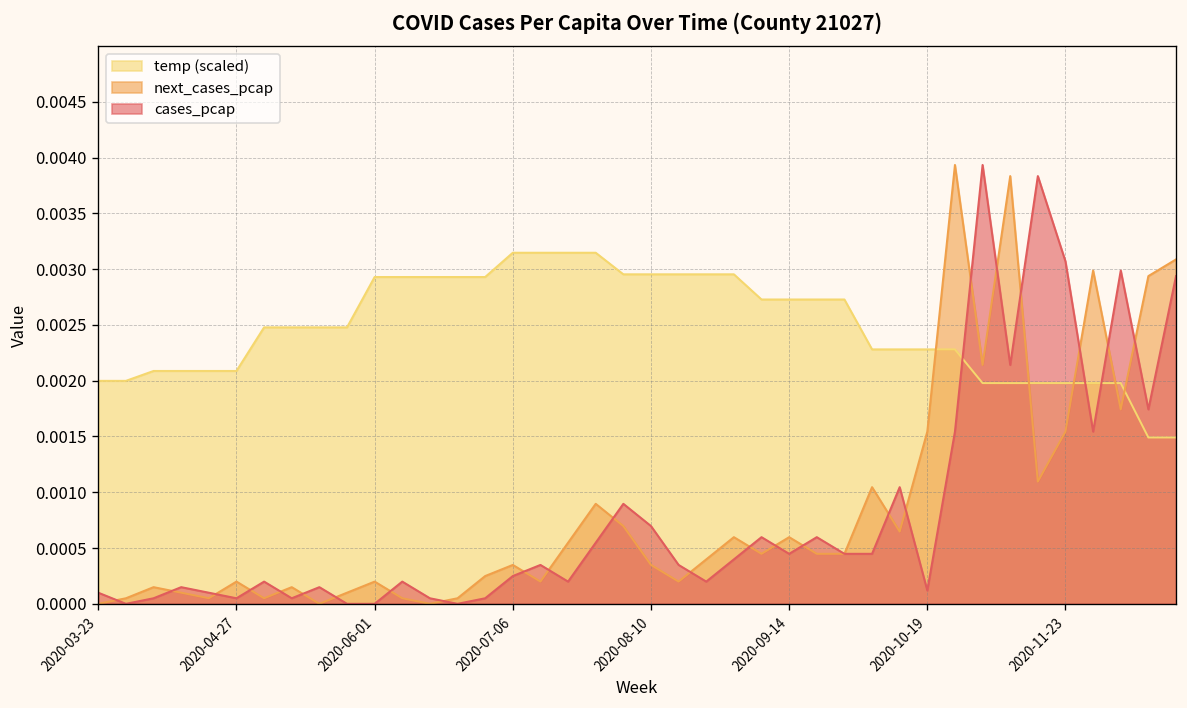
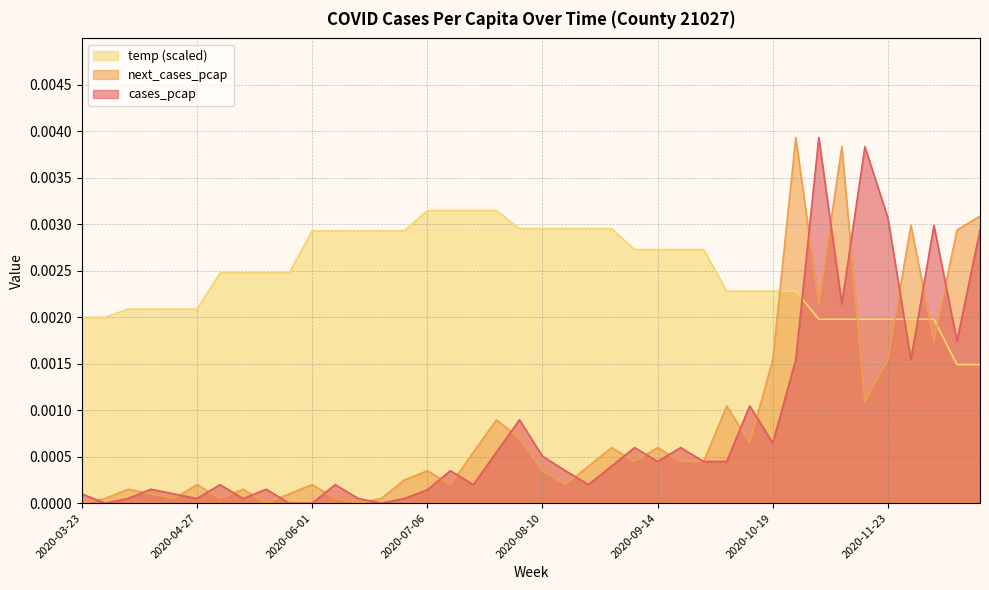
cases_pcap, 2020-07-06: 0.0002 -> 0.0001
cases_pcap, 2020-08-10: 0.0007 -> 0.0005
cases_pcap, 2020-10-19: 0.0001 -> 0.0006
